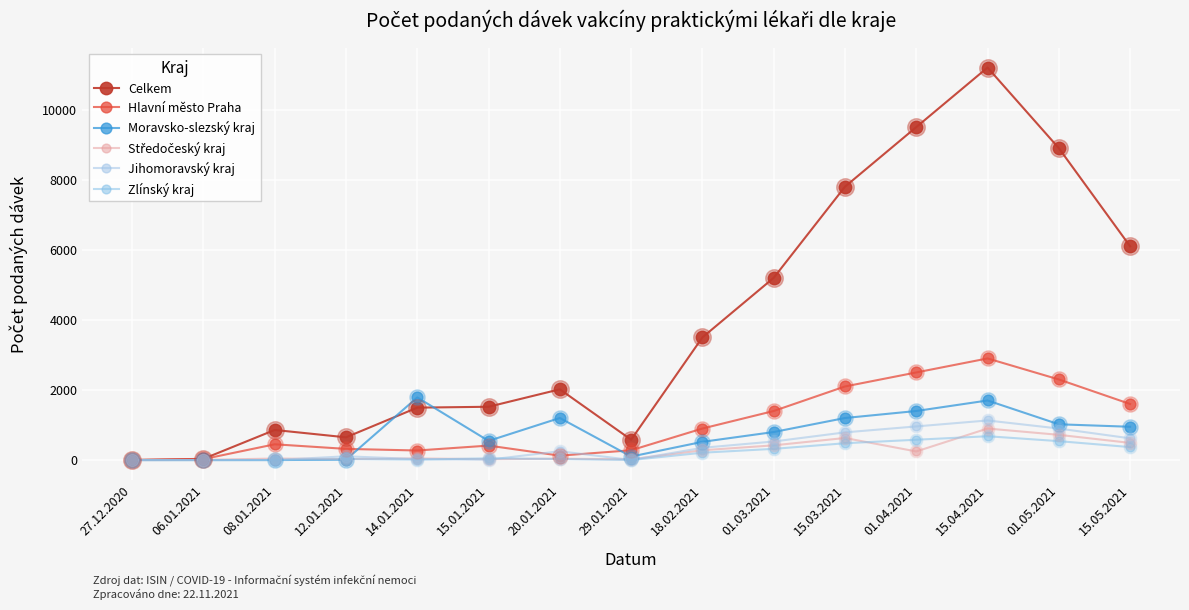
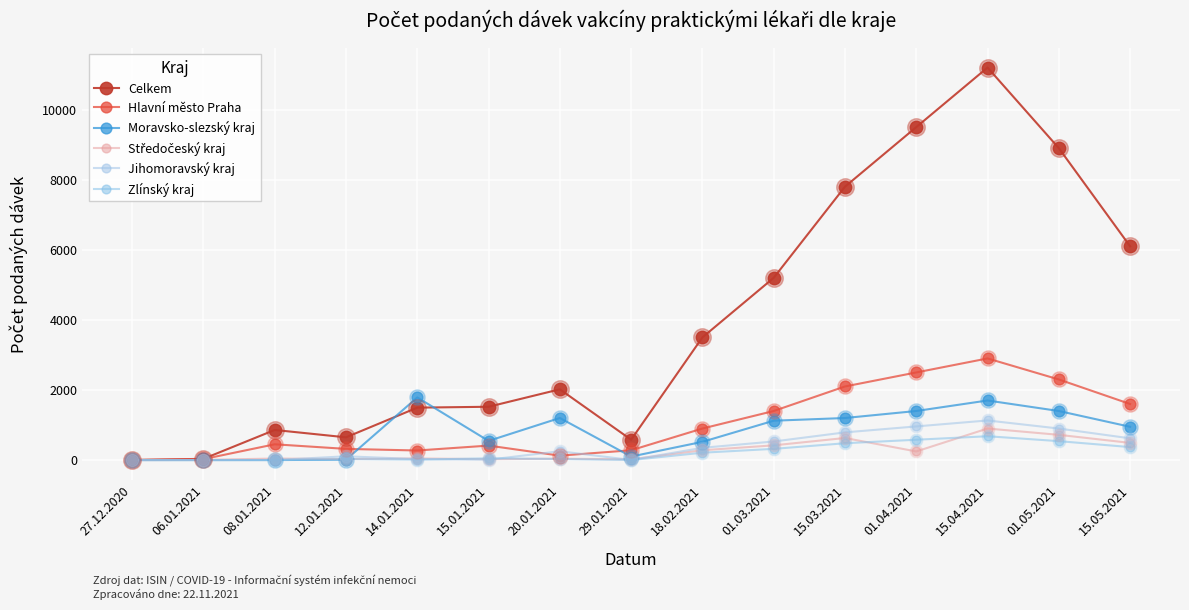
Moravsko-slezský kraj, 01.03.2021: 800 -> 1100
Moravsko-slezský kraj, 01.05.2021: 1000 -> 1400
